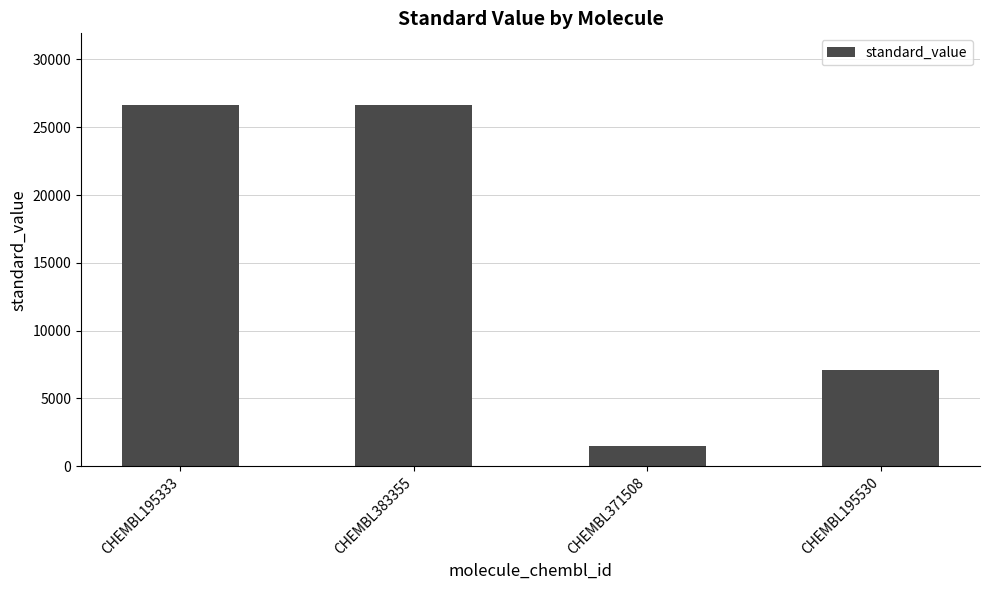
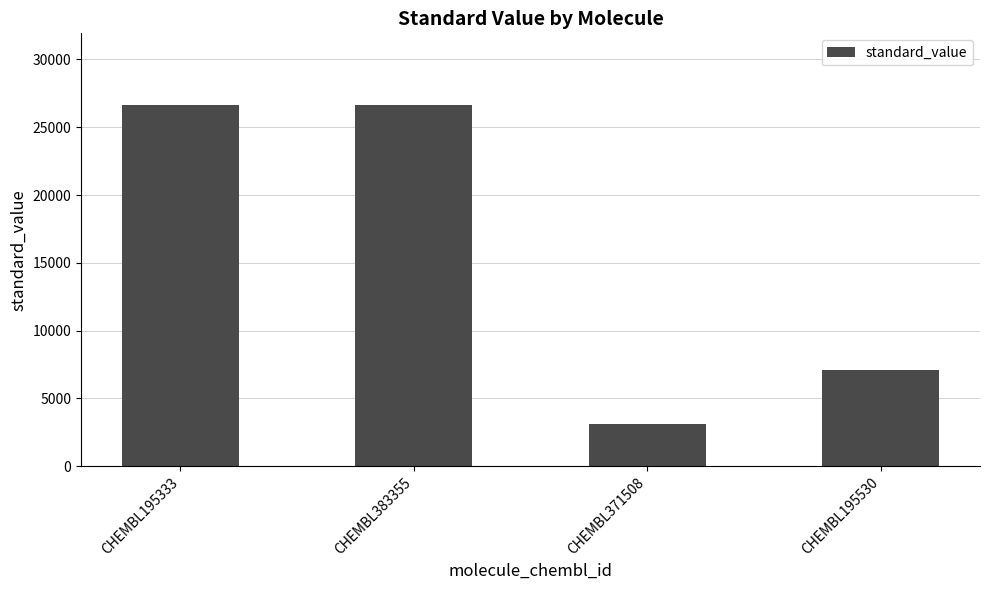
CHEMBL371508: 1500 -> 3100
